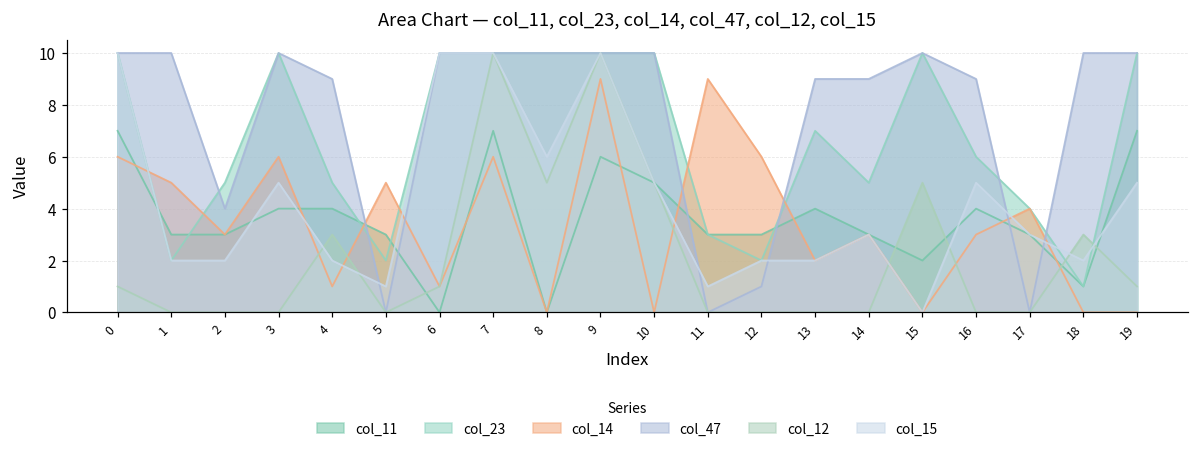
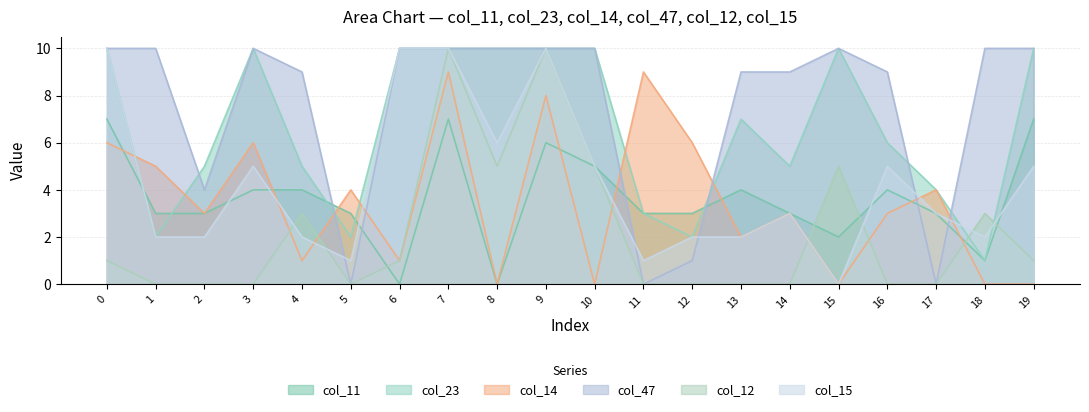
col_14, 5: 5 -> 4
col_14, 7: 6 -> 9
col_14, 9: 9 -> 8
